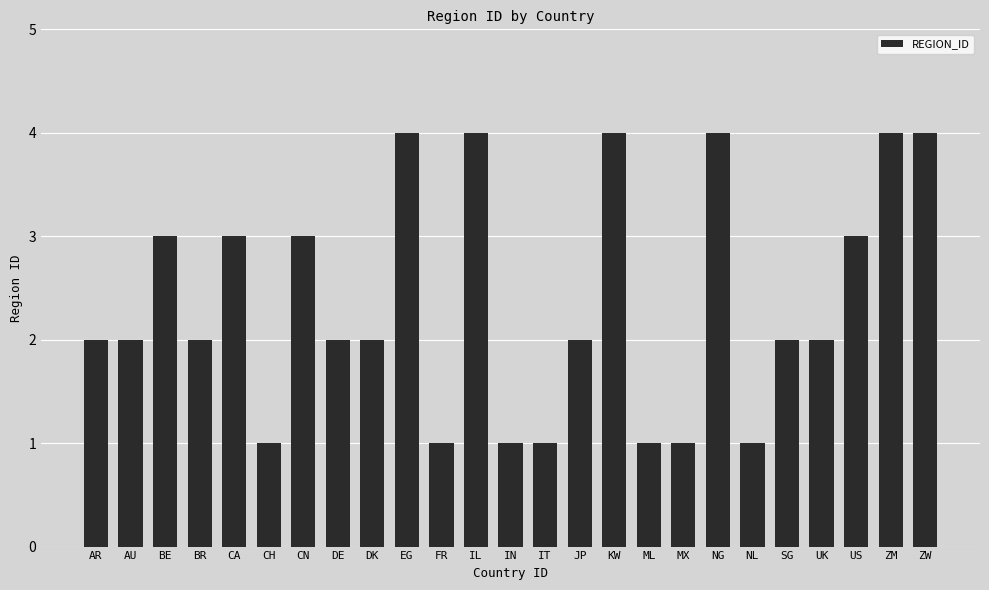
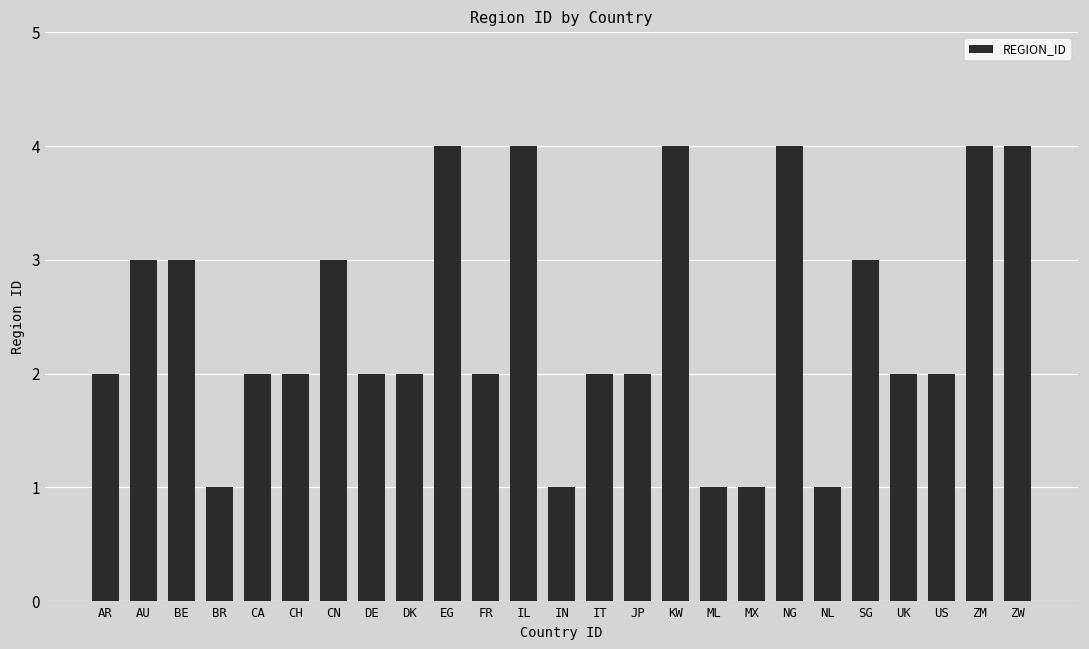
AU: 2 -> 3
BR: 2 -> 1
CA: 3 -> 2
CH: 1 -> 2
FR: 1 -> 2
IT: 1 -> 2
SG: 2 -> 3
US: 3 -> 2
